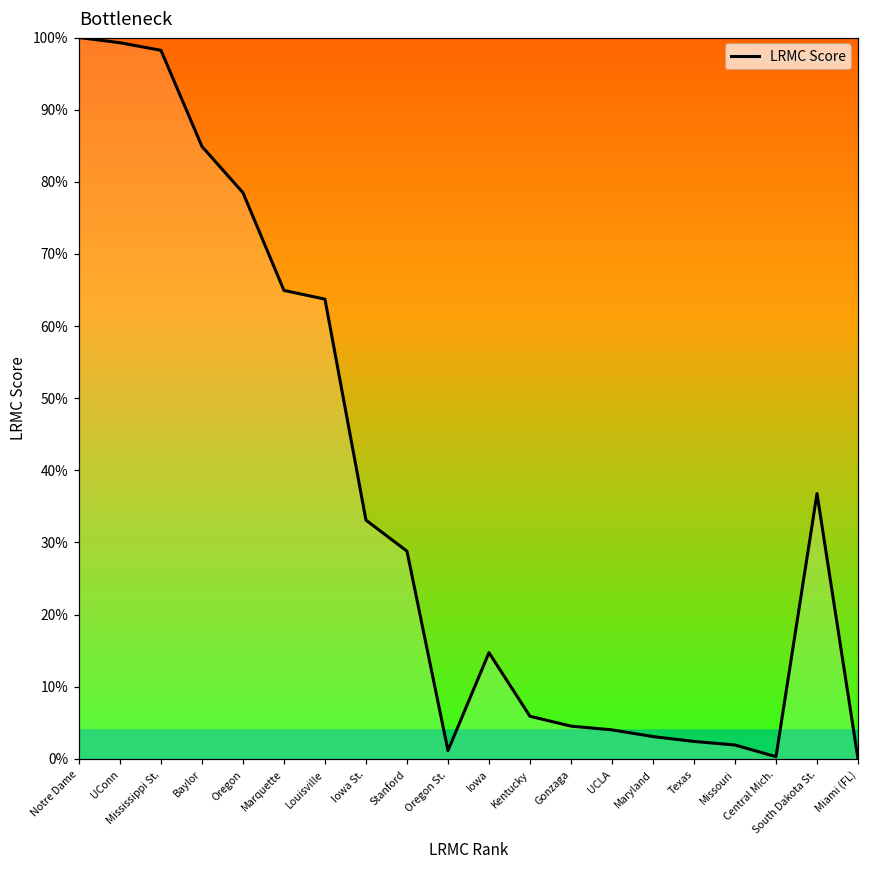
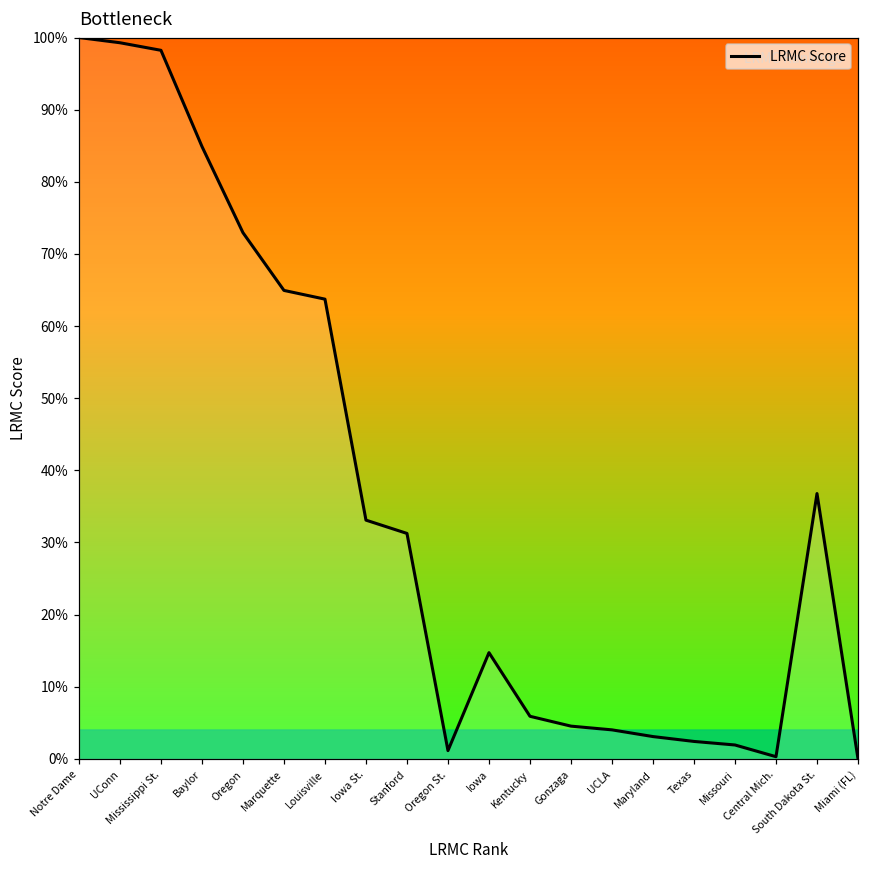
Oregon: 78% -> 73%
Stanford: 29% -> 31%
